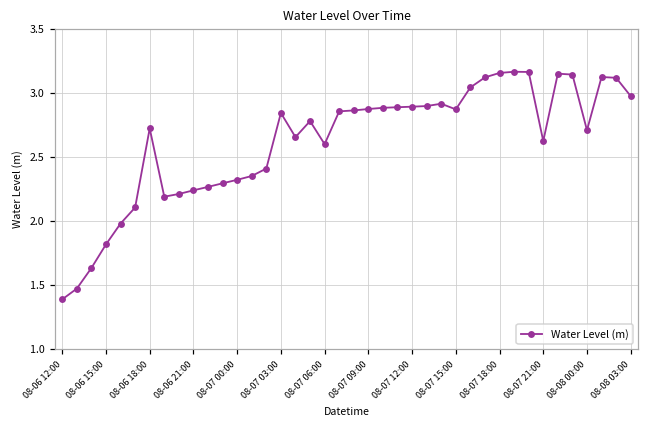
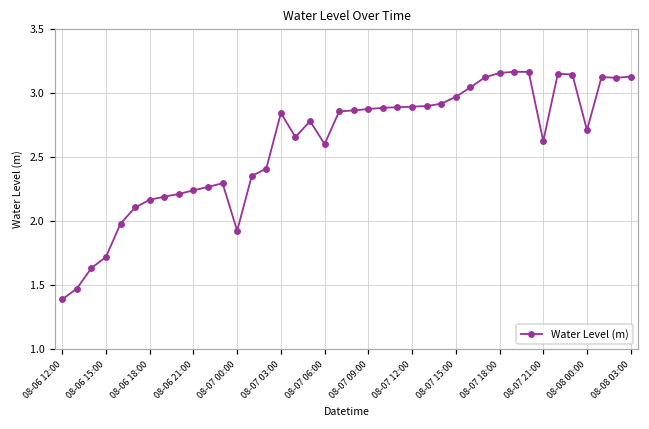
08-06 15:00: 1.82 -> 1.72
08-06 18:00: 2.72 -> 2.17
08-07 00:00: 2.32 -> 1.92
08-07 15:00: 2.87 -> 2.97
08-08 03:00: 2.98 -> 3.13
